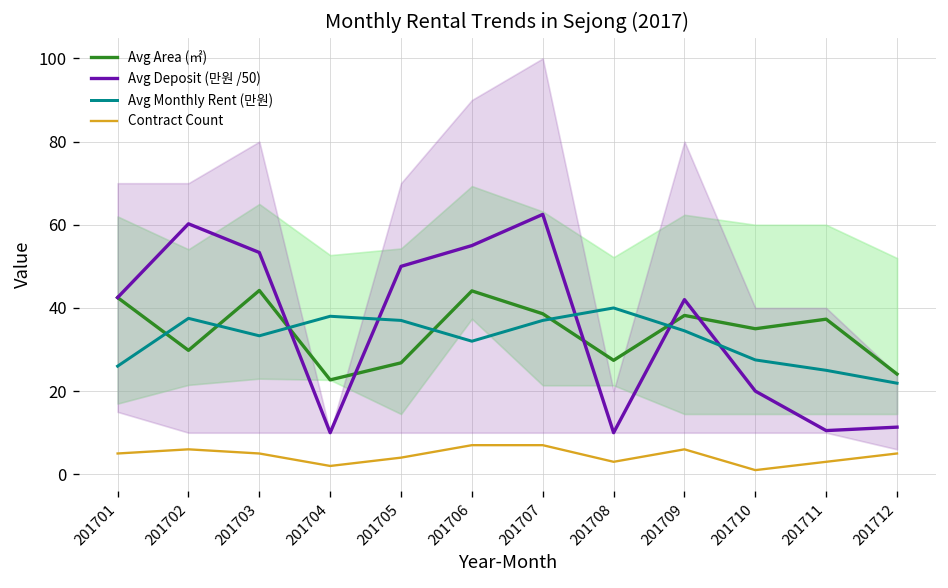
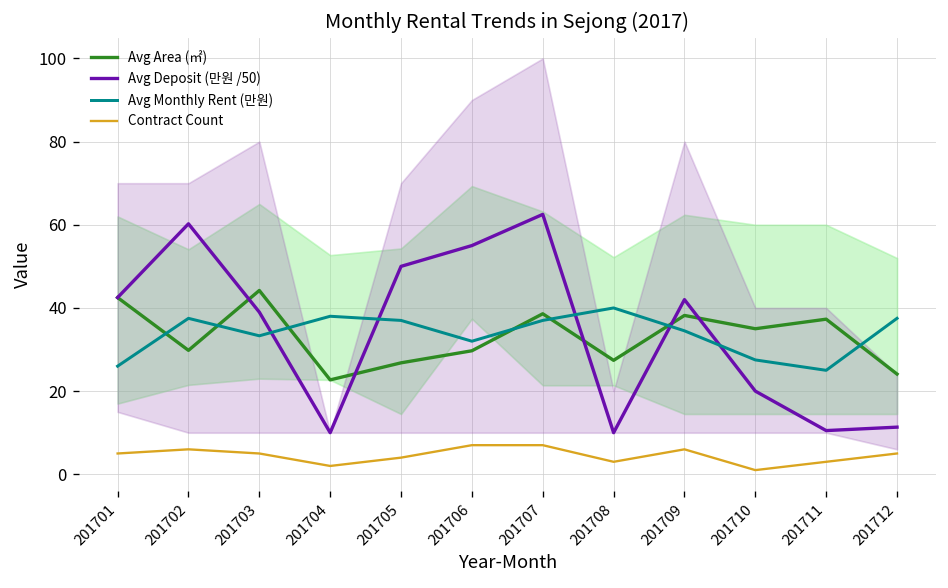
Avg Deposit (만원 /50), 201703: 53 -> 39
Avg Area (㎡), 201706: 44 -> 30
Avg Monthly Rent (만원), 201712: 22 -> 38
